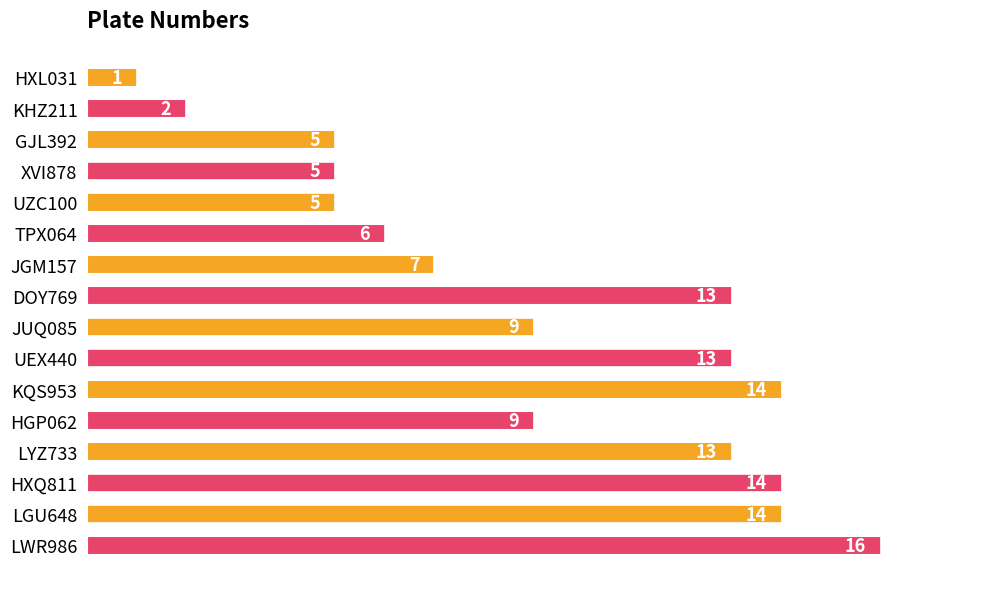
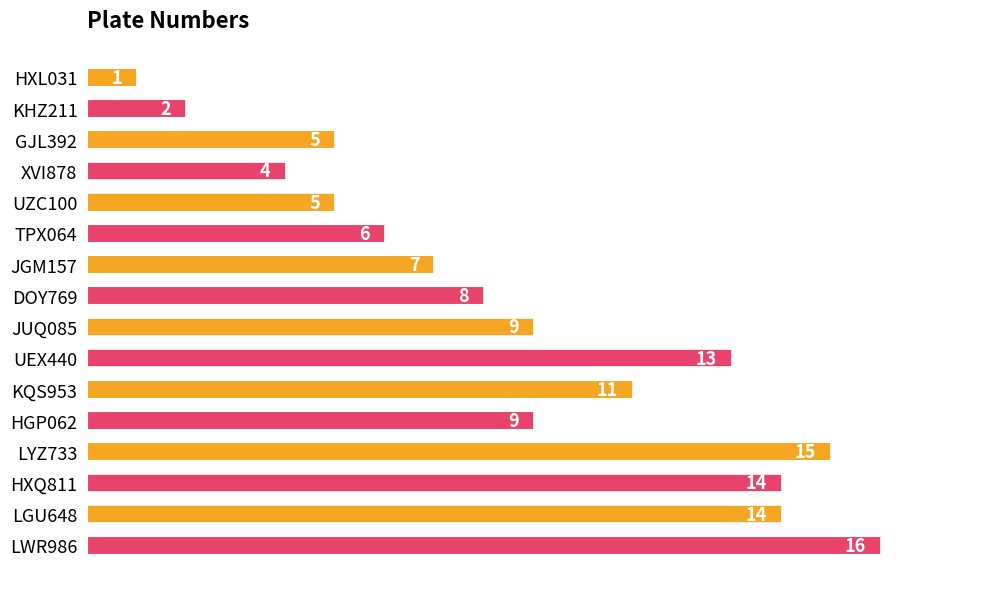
XVI878: 5 -> 4
DOY769: 13 -> 8
KQS953: 14 -> 11
LYZ733: 13 -> 15
